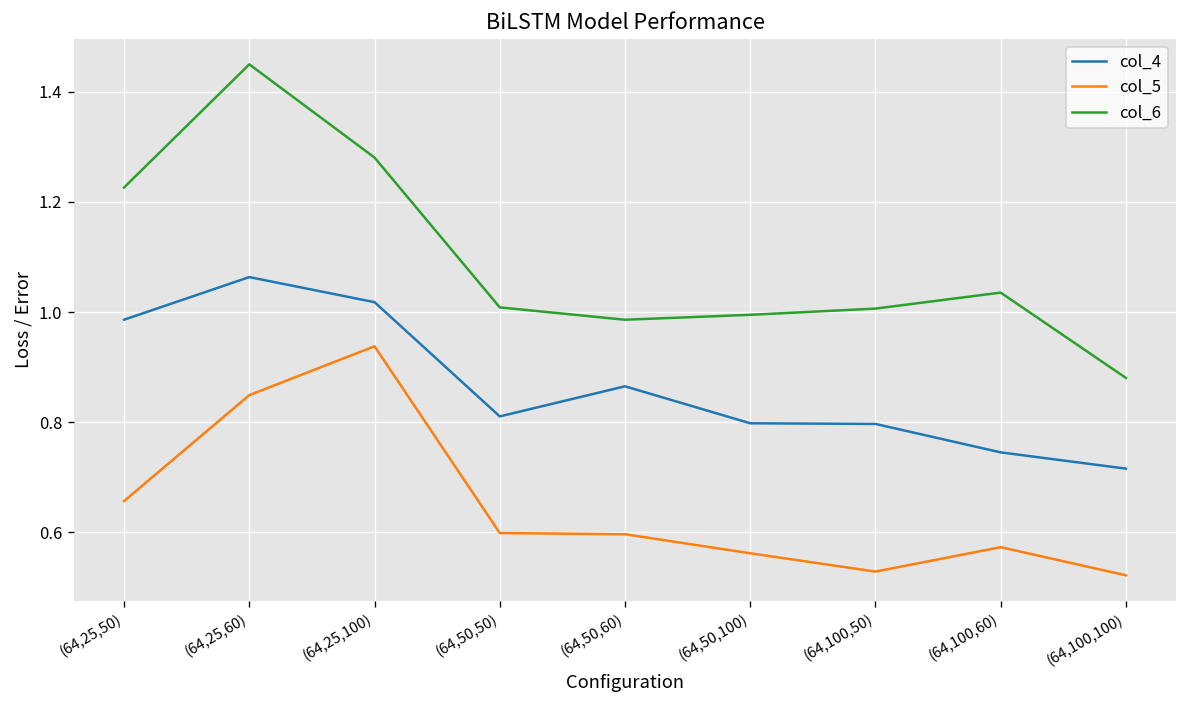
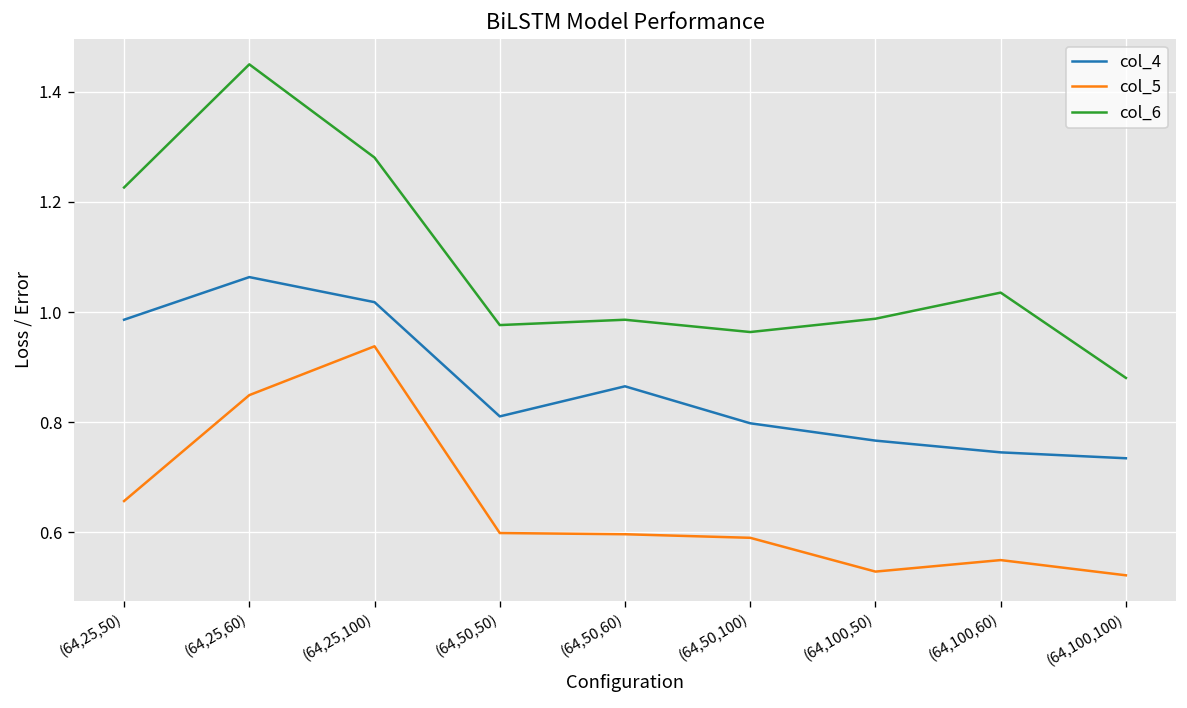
col_6, (64,50,50): 1.01 -> 0.98
col_5, (64,50,100): 0.56 -> 0.59
col_6, (64,50,100): 0.99 -> 0.96
col_4, (64,100,50): 0.80 -> 0.77
col_6, (64,100,50): 1.01 -> 0.99
col_5, (64,100,60): 0.57 -> 0.55
col_4, (64,100,100): 0.72 -> 0.73
